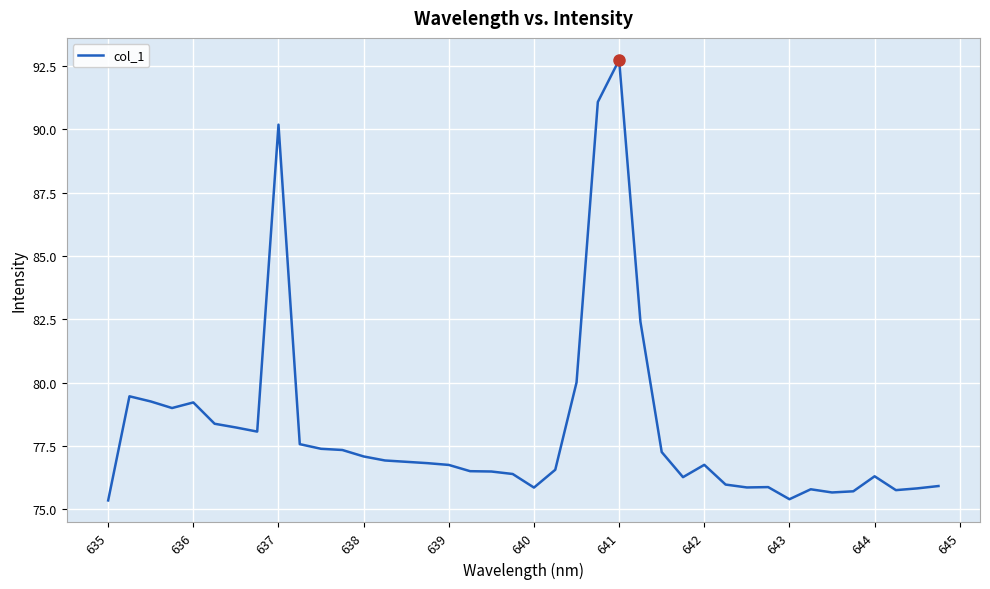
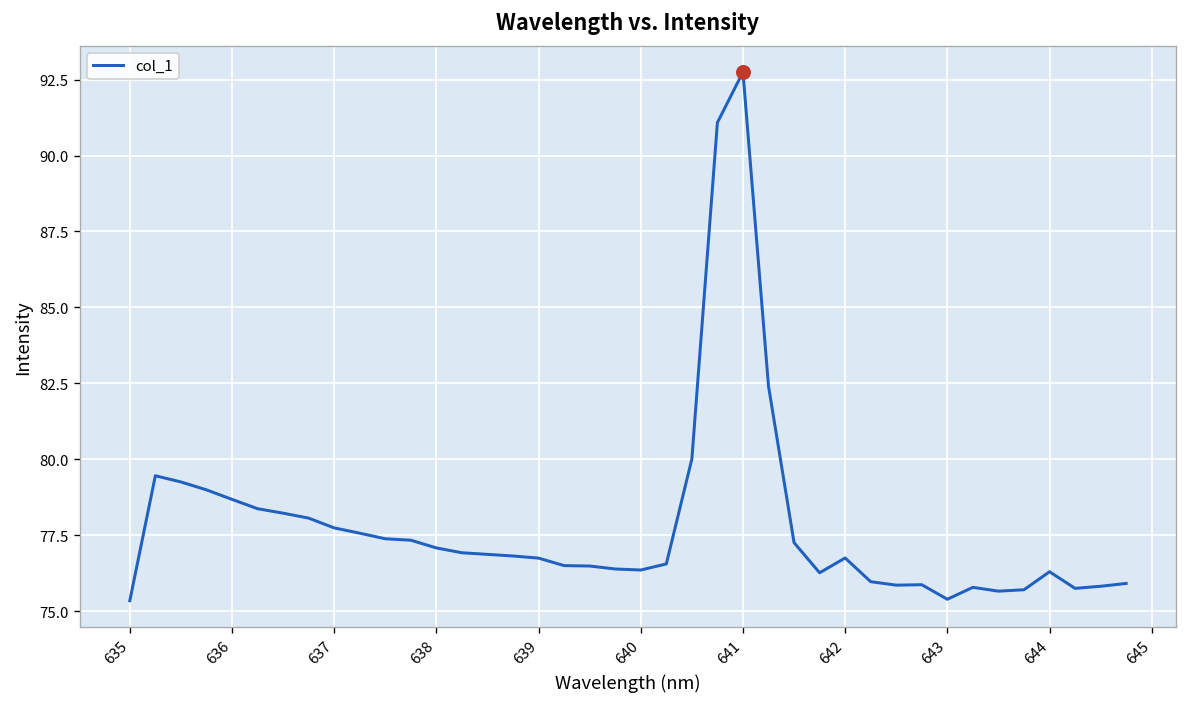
col_1, 636: 79.2 -> 78.7
col_1, 637: 90.2 -> 77.7
col_1, 640: 75.9 -> 76.4
